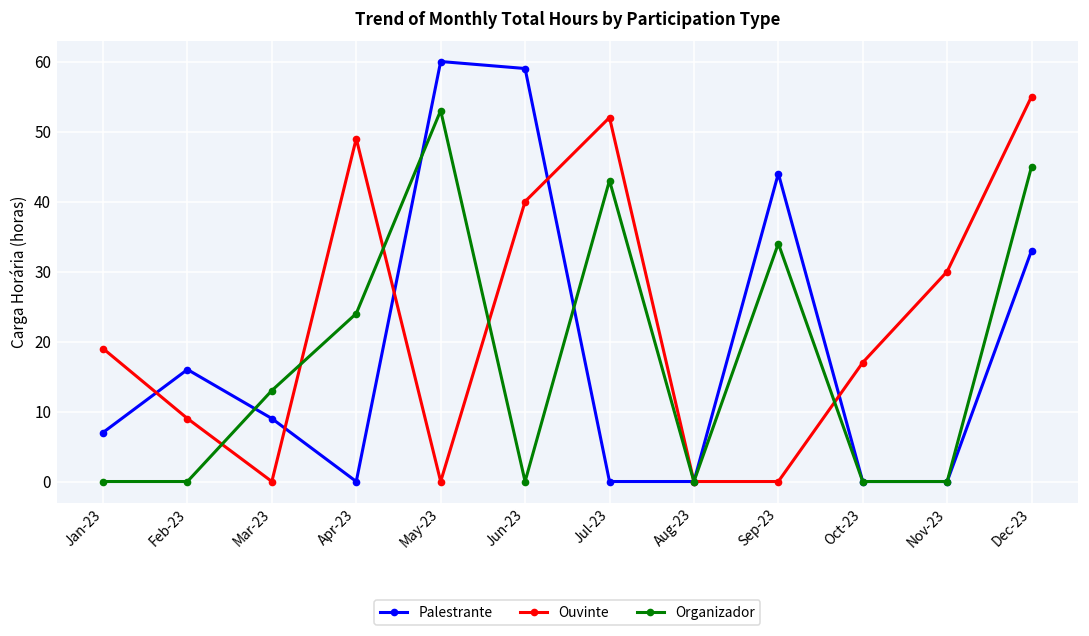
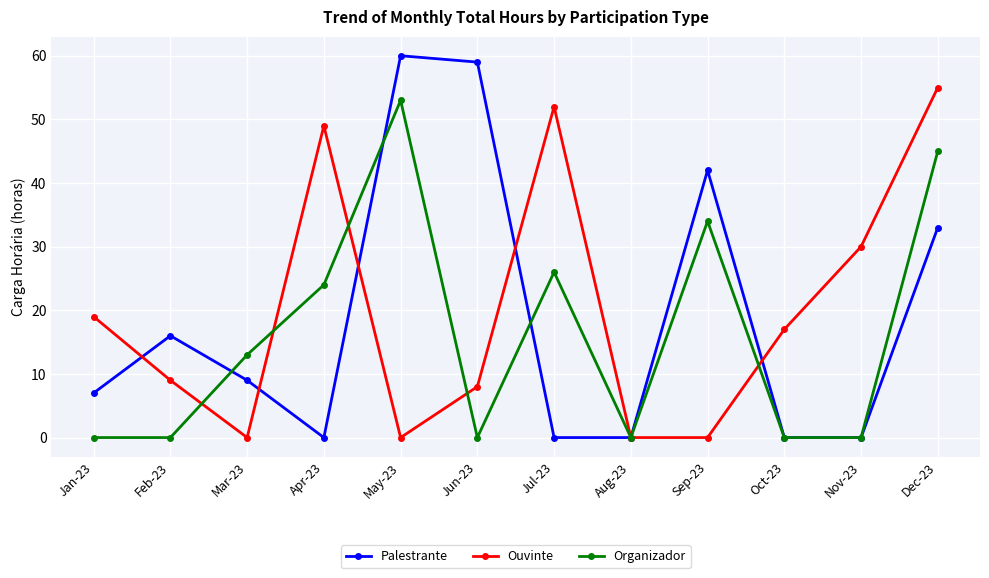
Ouvinte, Jun-23: 40 -> 8
Organizador, Jul-23: 43 -> 26
Palestrante, Sep-23: 44 -> 42
